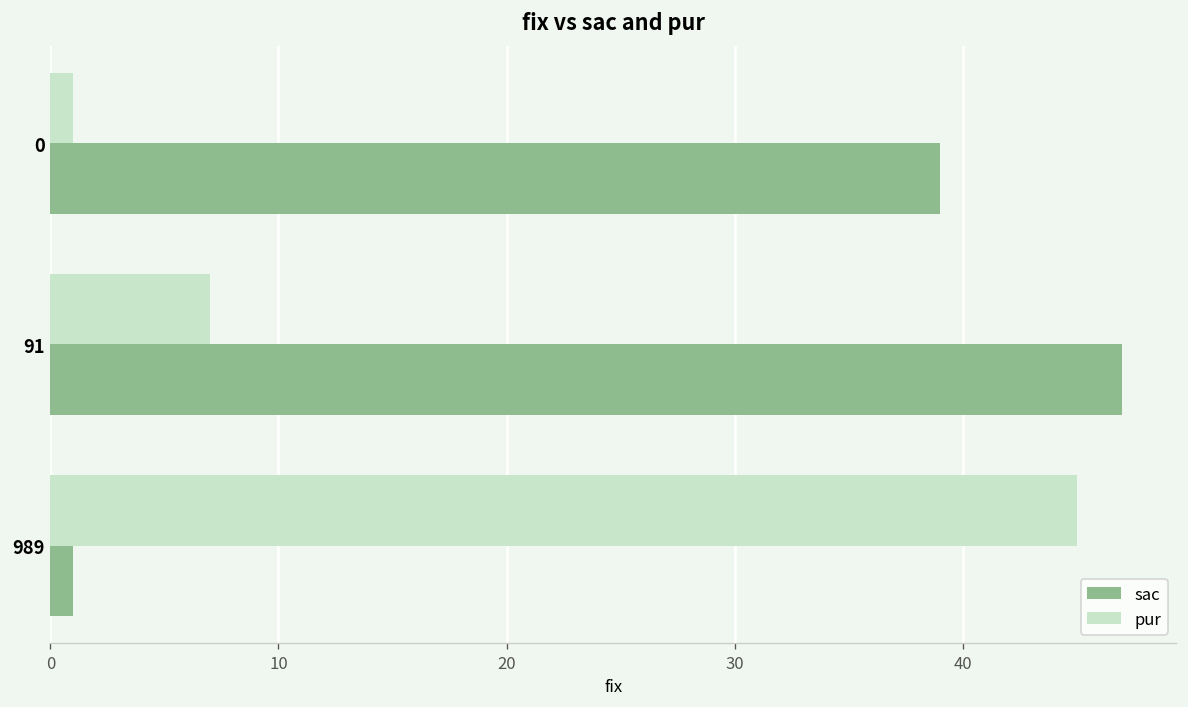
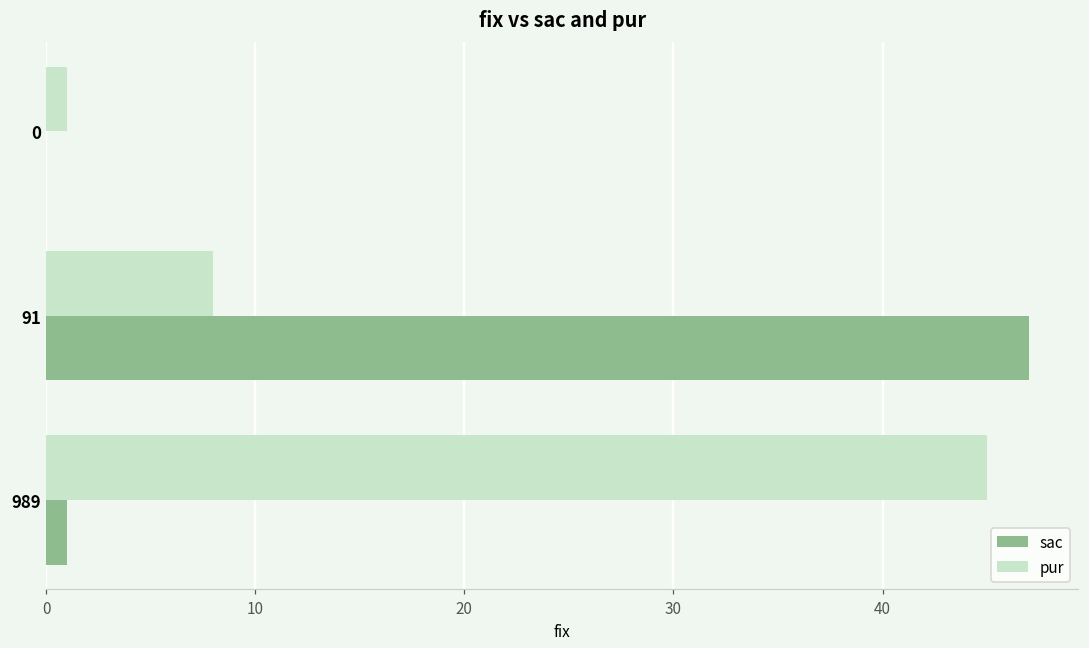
sac, 0: 39 -> 0
pur, 91: 7 -> 8
